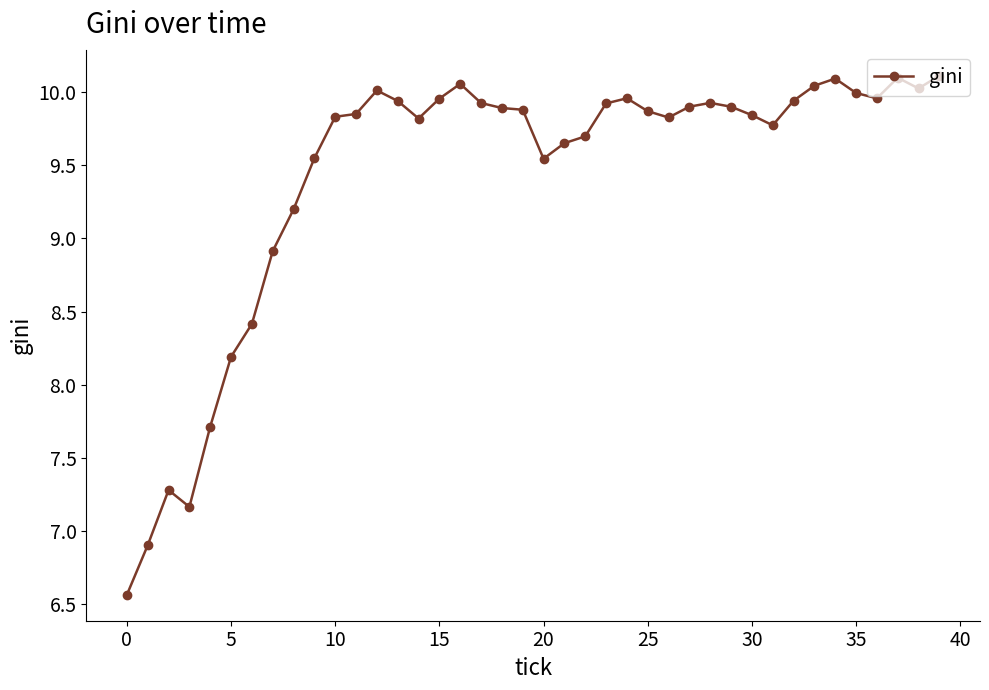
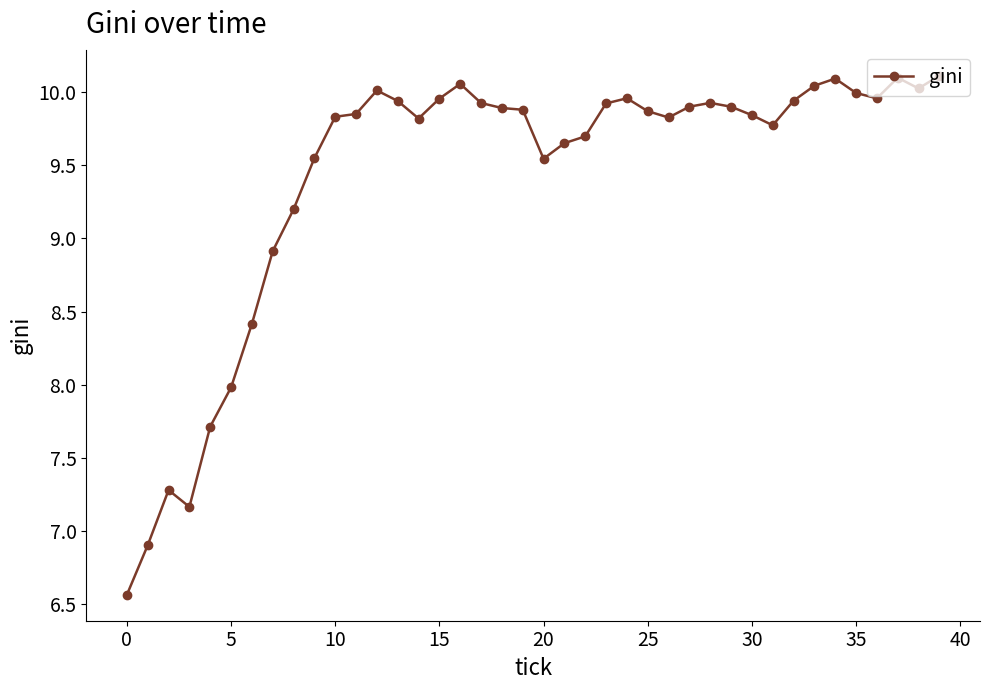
5: 8.19 -> 7.98
